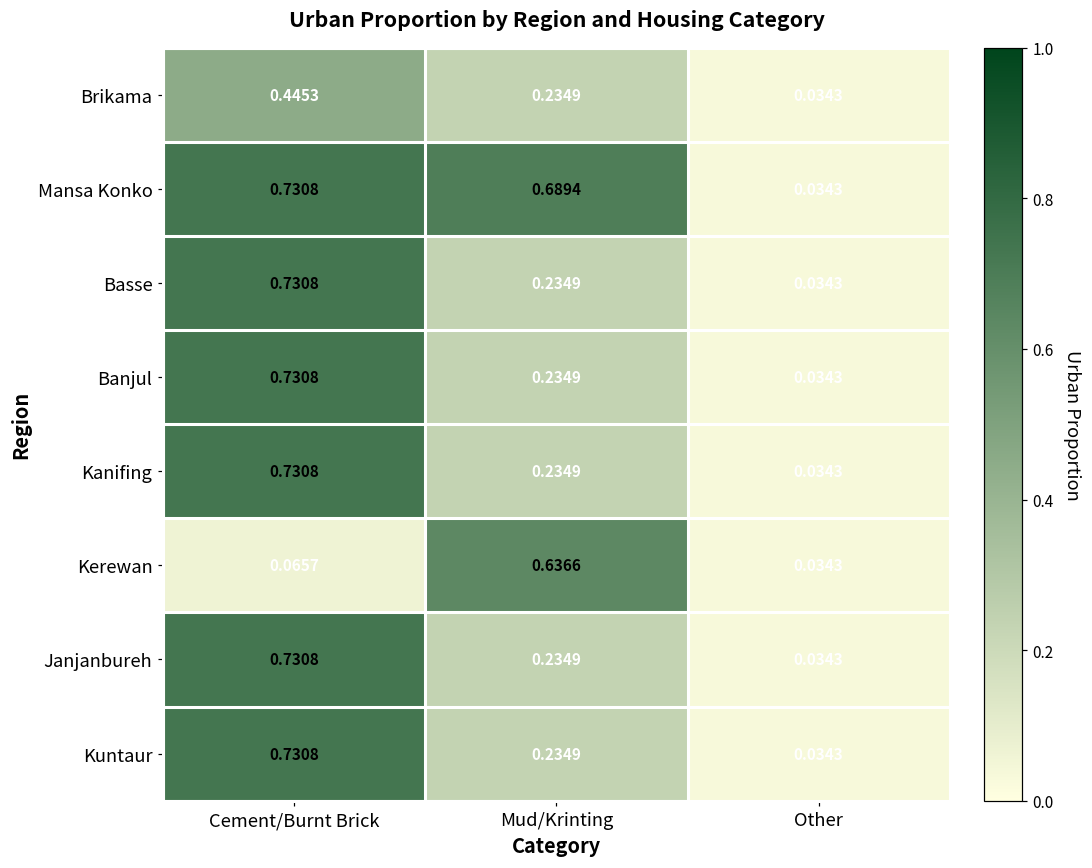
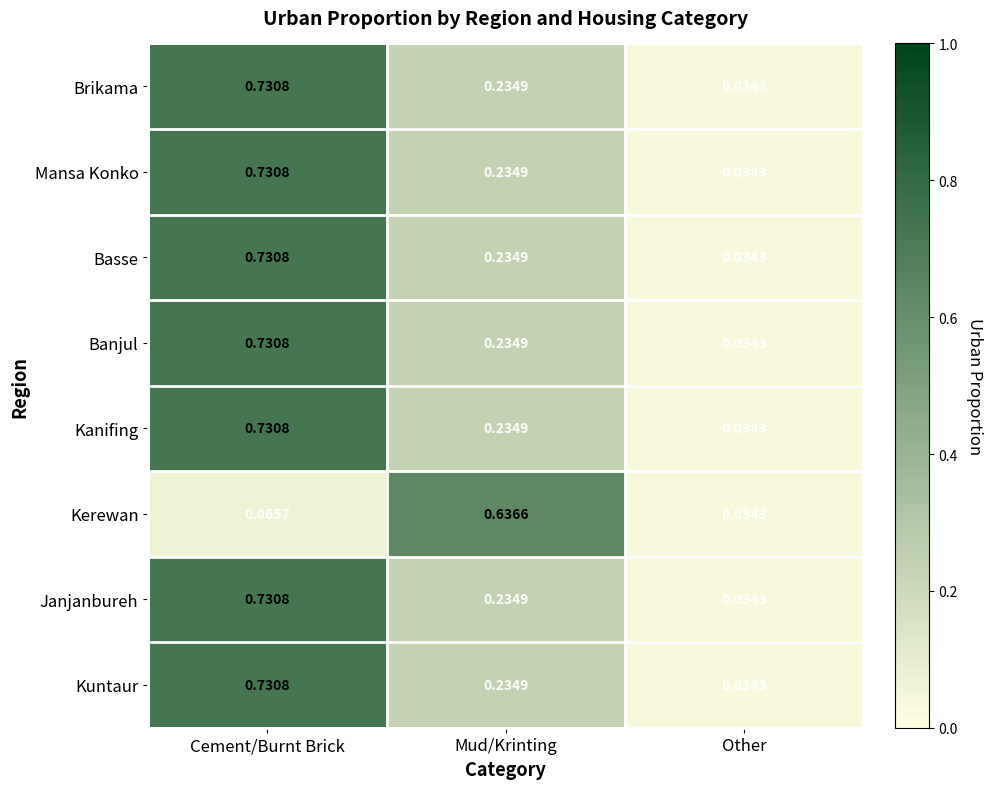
Brikama, Cement/Burnt Brick: 0.4453 -> 0.7308
Mansa Konko, Mud/Krinting: 0.6894 -> 0.2349
